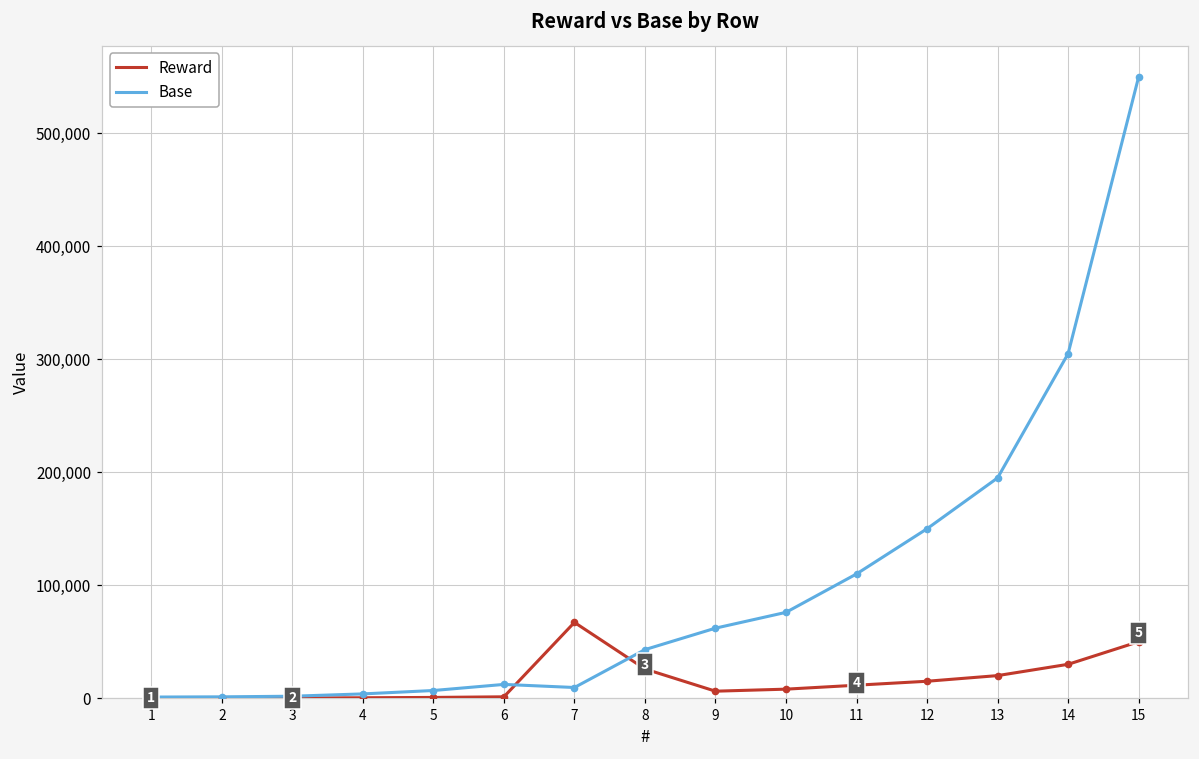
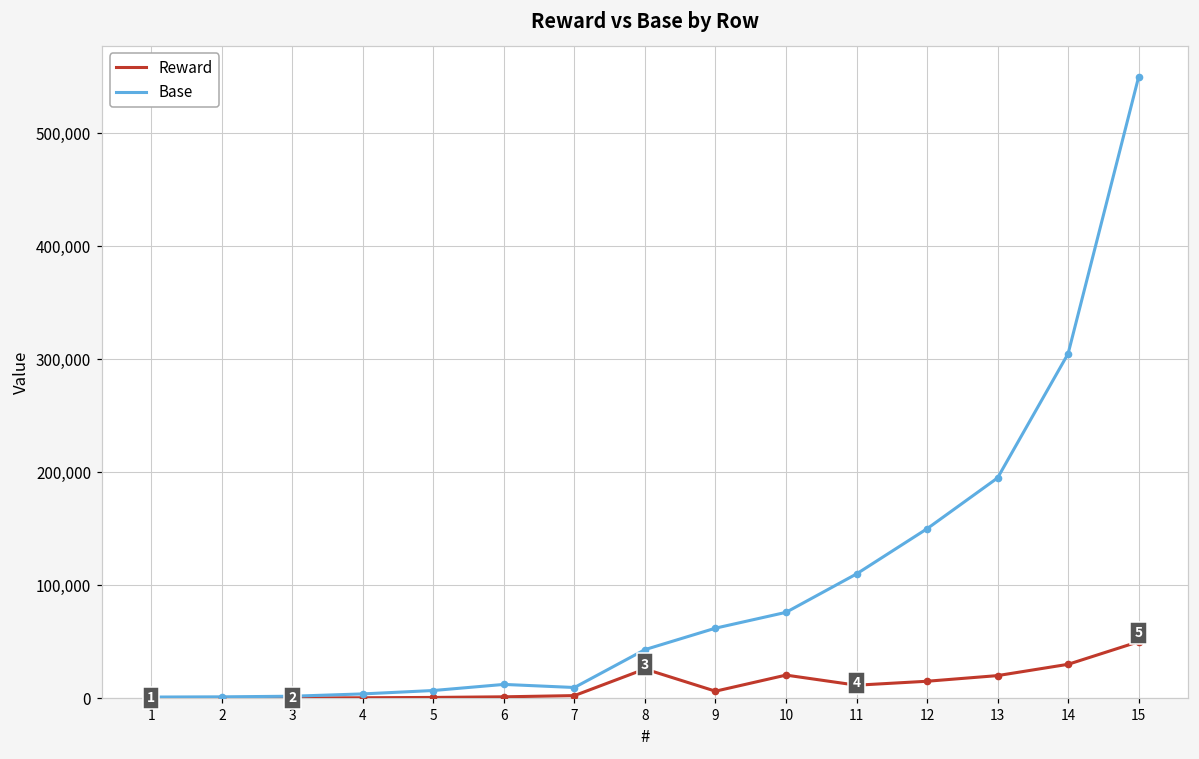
Reward, 7: 67,000 -> 2,000
Reward, 10: 8,000 -> 20,000
